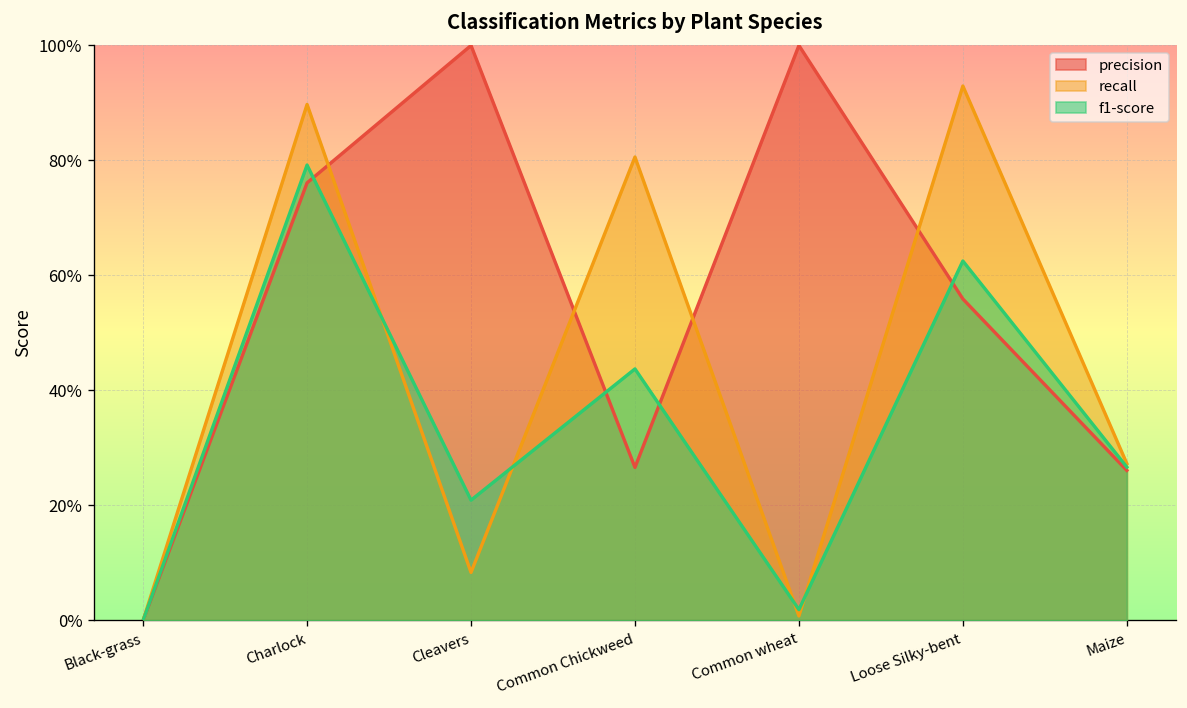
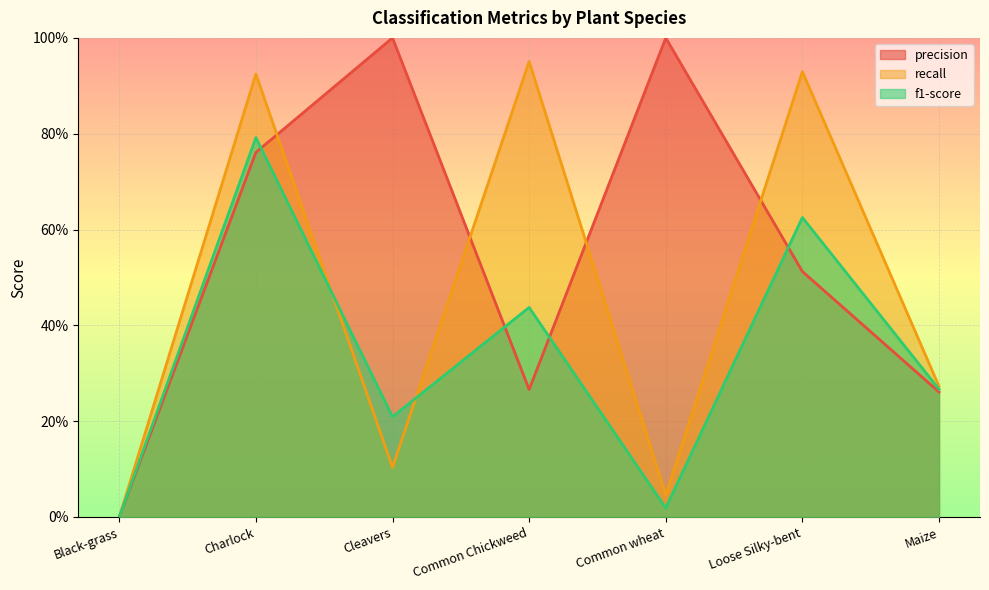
recall, Charlock: 90% -> 92%
recall, Cleavers: 8% -> 10%
recall, Common Chickweed: 81% -> 95%
recall, Common wheat: 1% -> 5%
precision, Loose Silky-bent: 56% -> 51%
